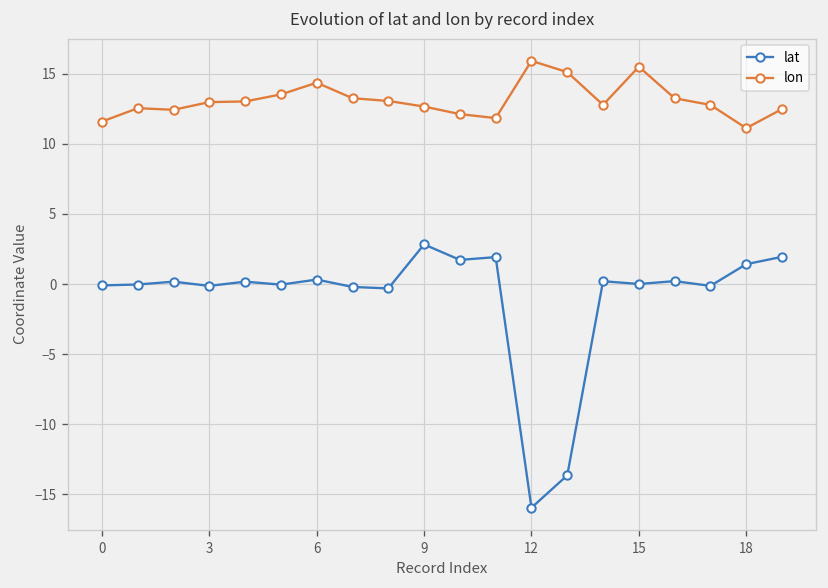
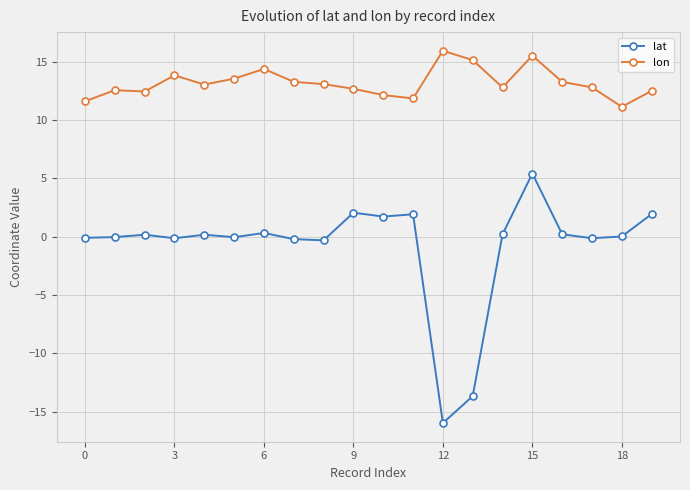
lon, 3: 13.0 -> 13.8
lat, 9: 2.8 -> 2.1
lat, 15: 0.0 -> 5.4
lat, 18: 1.4 -> 0.0
